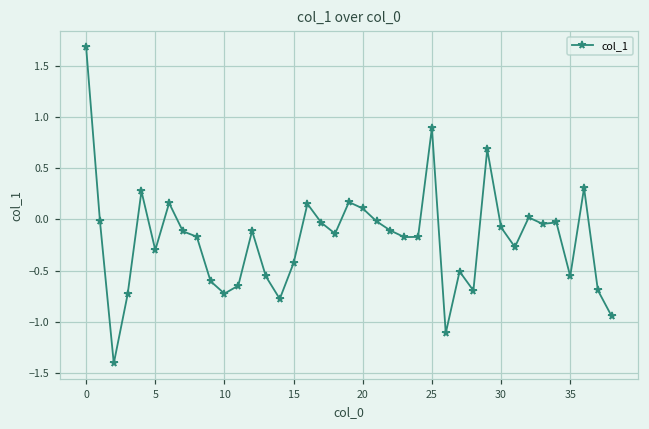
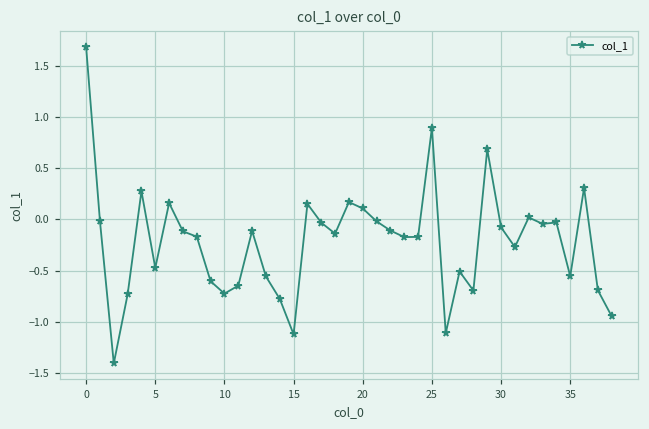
5: -0.3 -> -0.5
15: -0.4 -> -1.1
